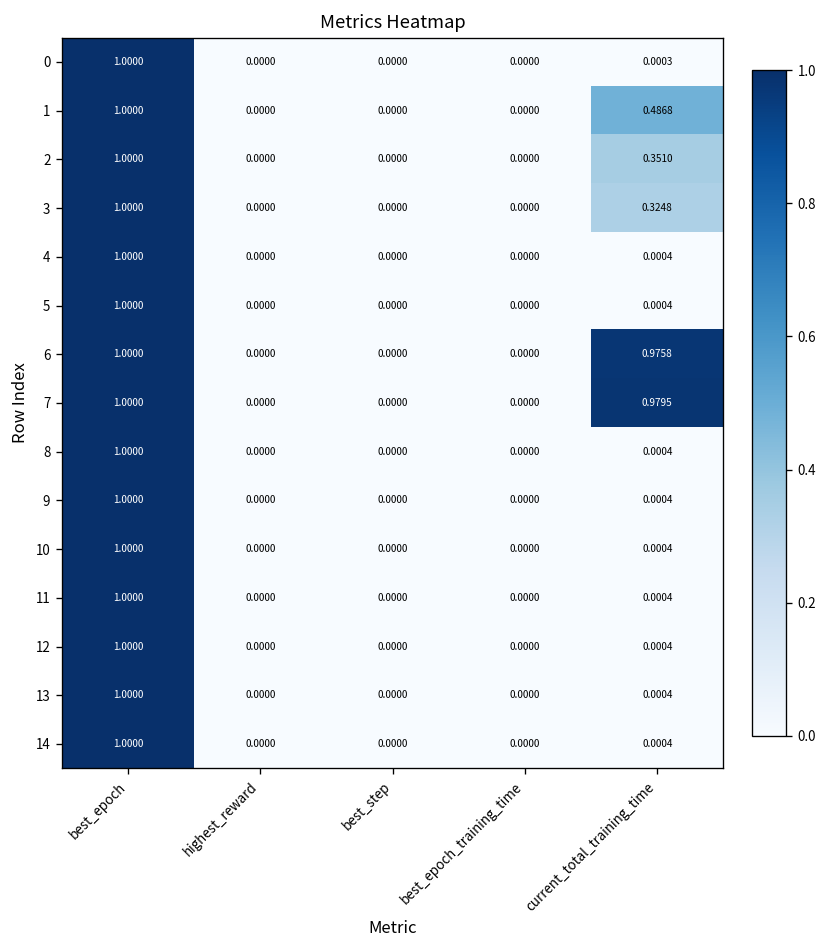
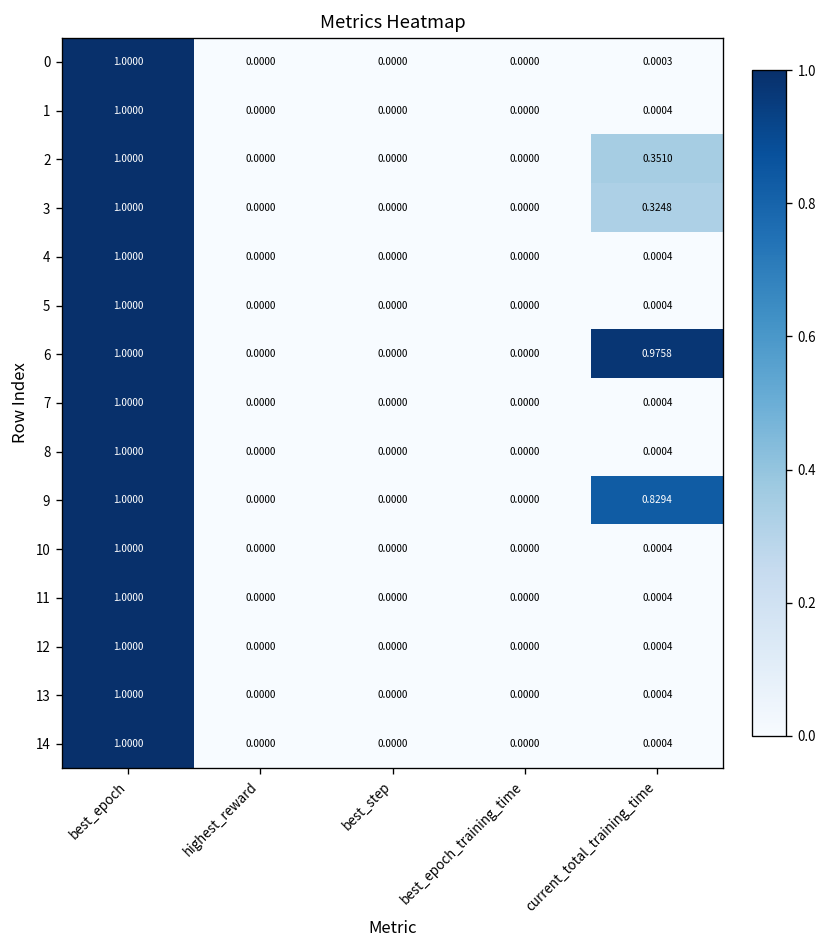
1, current_total_training_time: 0.4868 -> 0.0004
7, current_total_training_time: 0.9795 -> 0.0004
9, current_total_training_time: 0.0004 -> 0.8294
